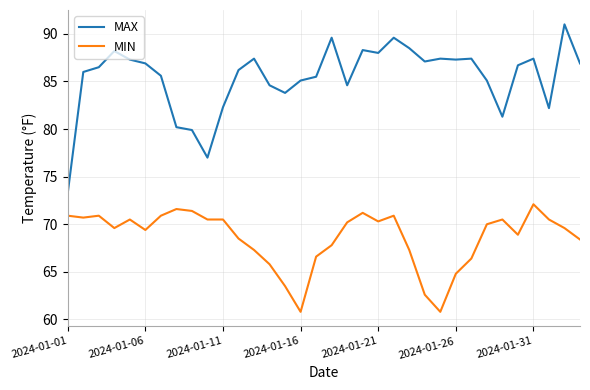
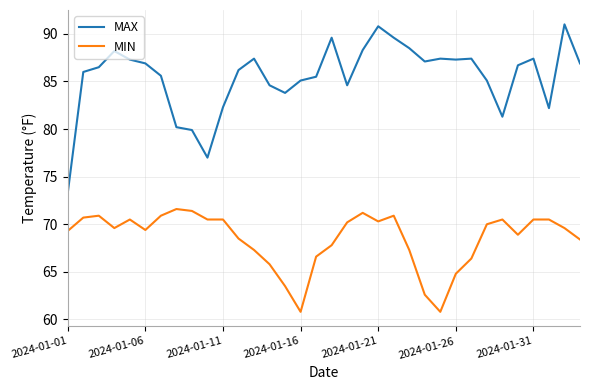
MIN, 2024-01-01: 71 -> 69
MAX, 2024-01-21: 88 -> 91
MIN, 2024-01-31: 72 -> 71
